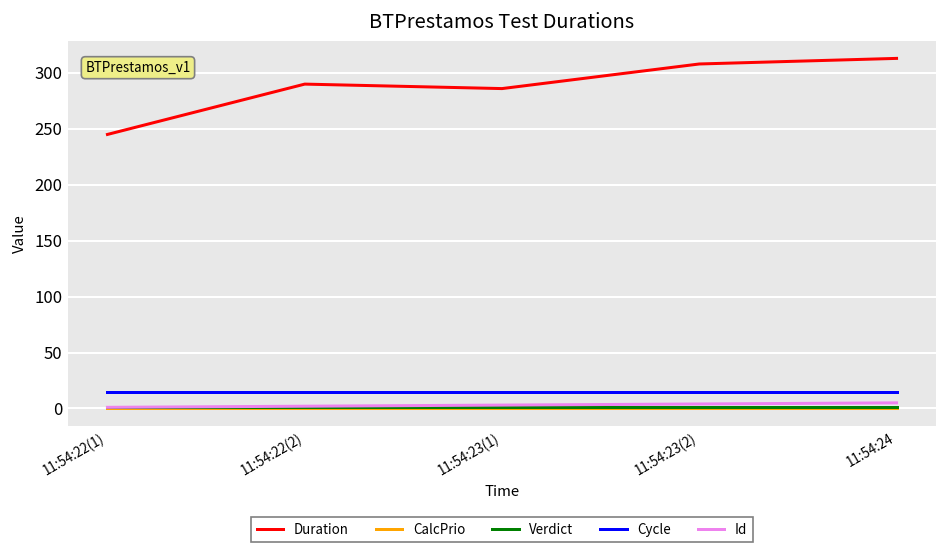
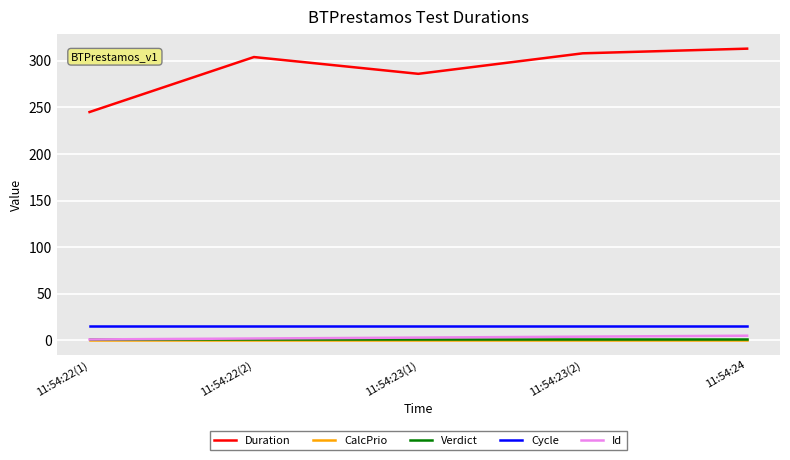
Duration, 11:54:22(2): 290 -> 300
